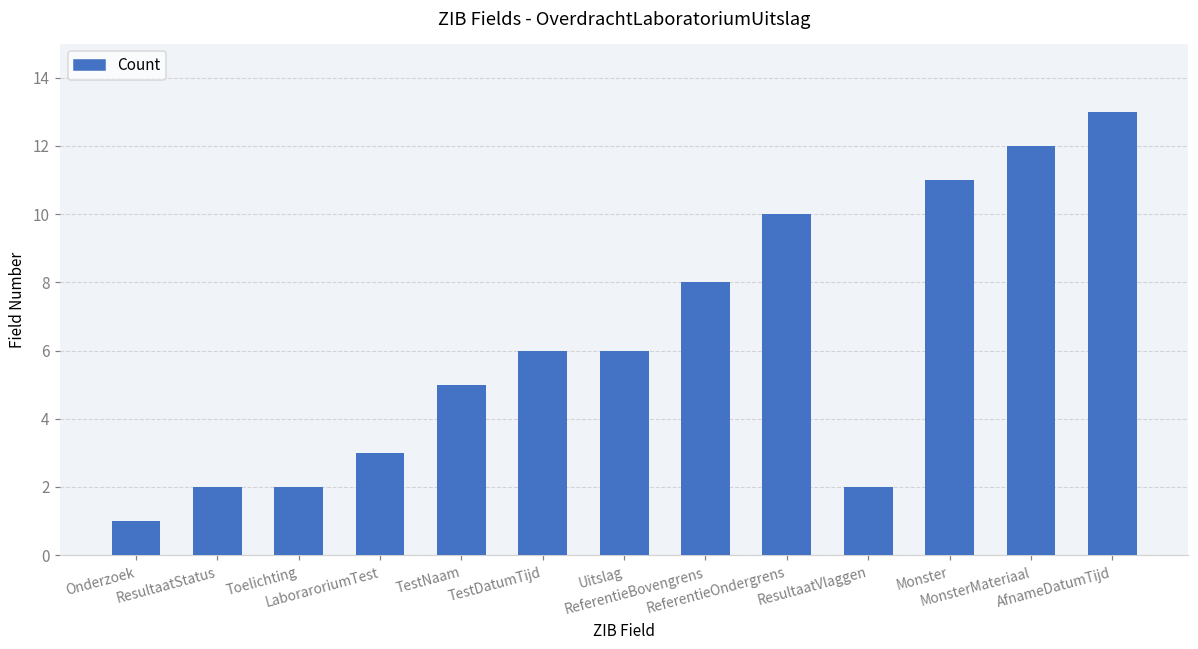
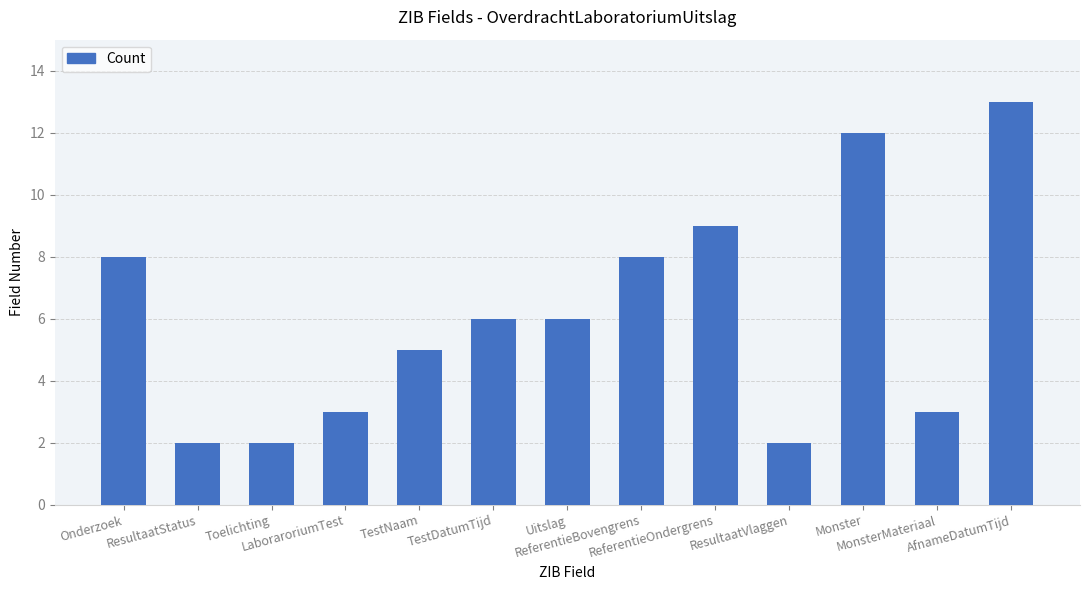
Onderzoek: 1 -> 8
ReferentieOndergrens: 10 -> 9
Monster: 11 -> 12
MonsterMateriaal: 12 -> 3
